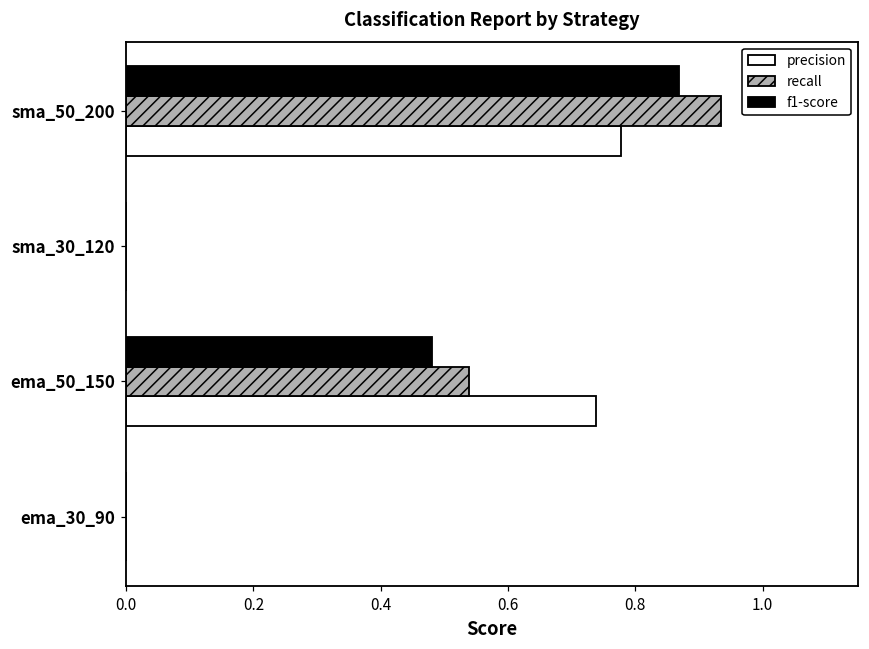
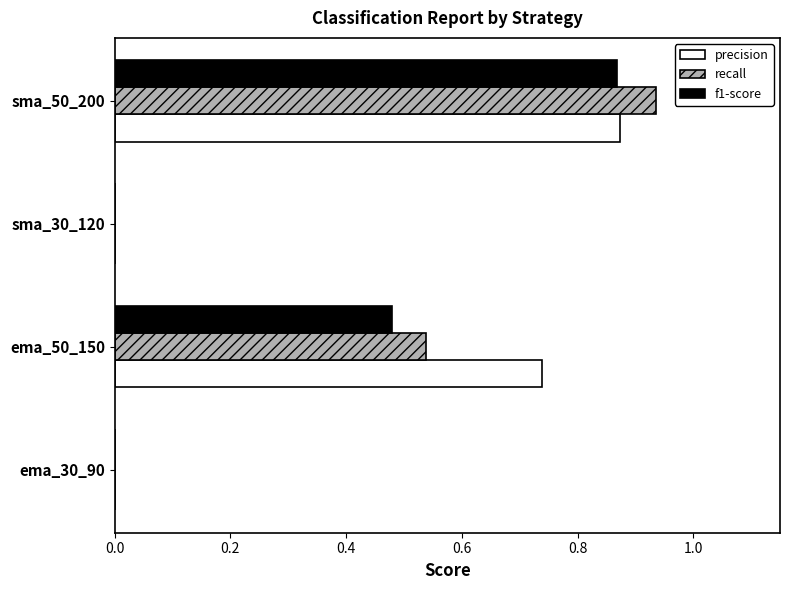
precision, sma_50_200: 0.78 -> 0.87
